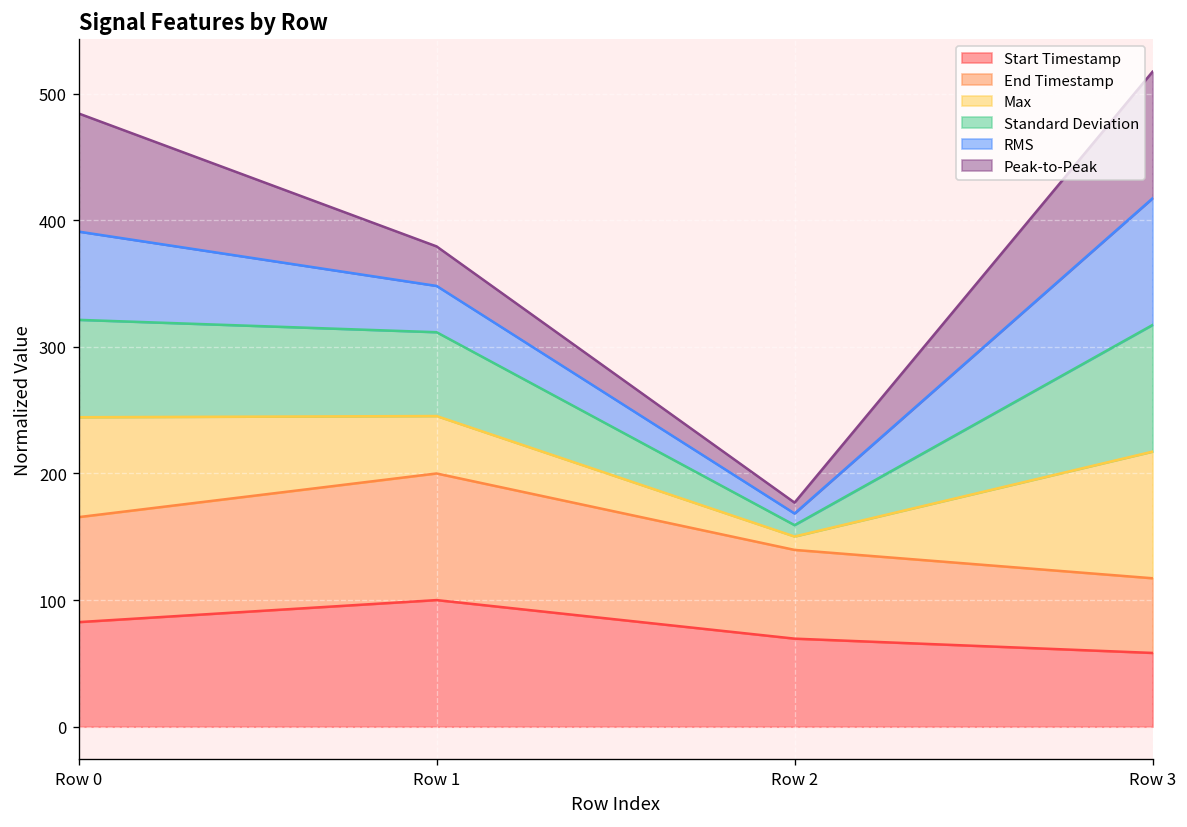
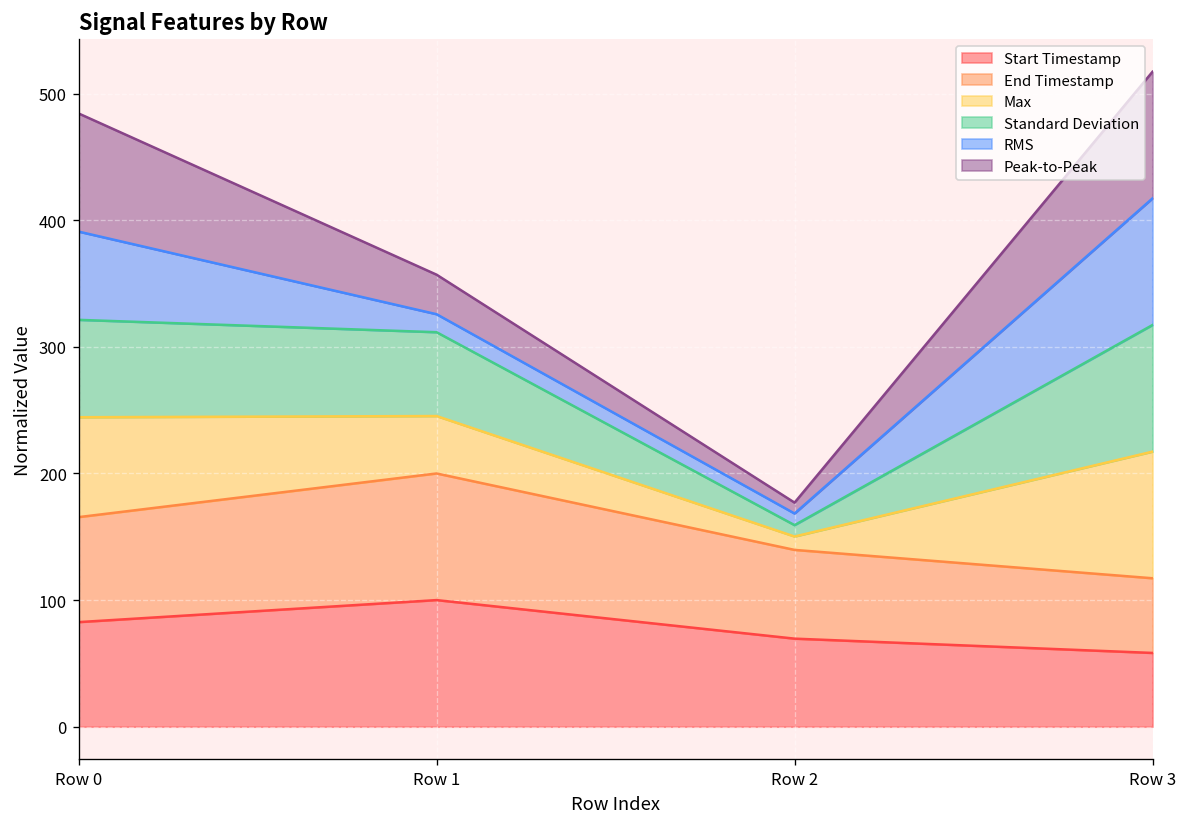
RMS, Row 1: 37 -> 14
